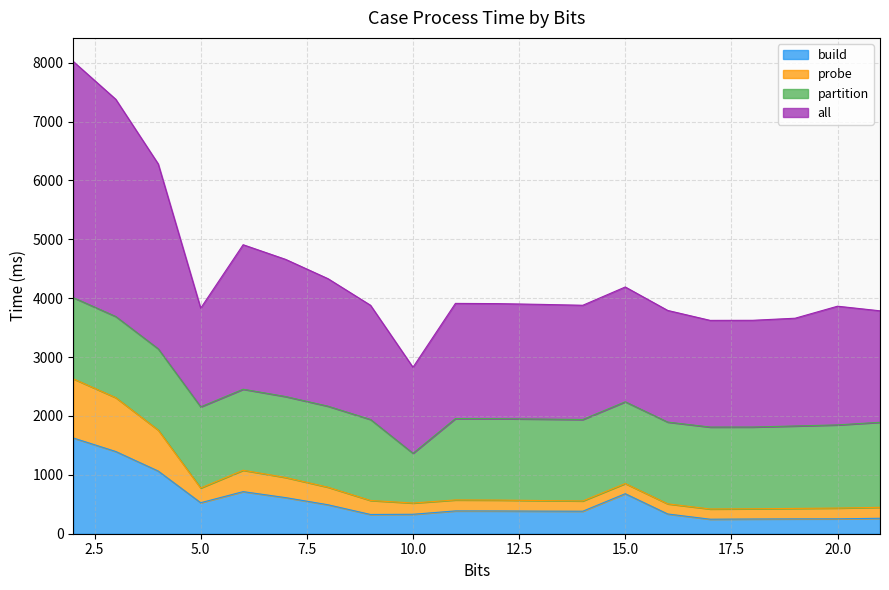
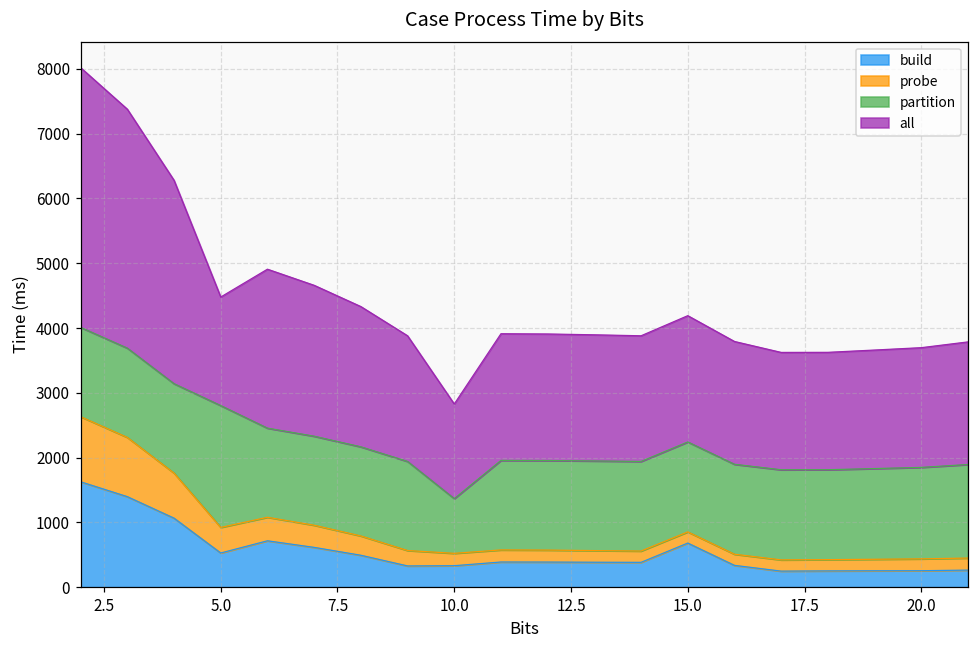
probe, 5.0: 300 -> 400
partition, 5.0: 1400 -> 1900
all, 20.0: 2000 -> 1800
